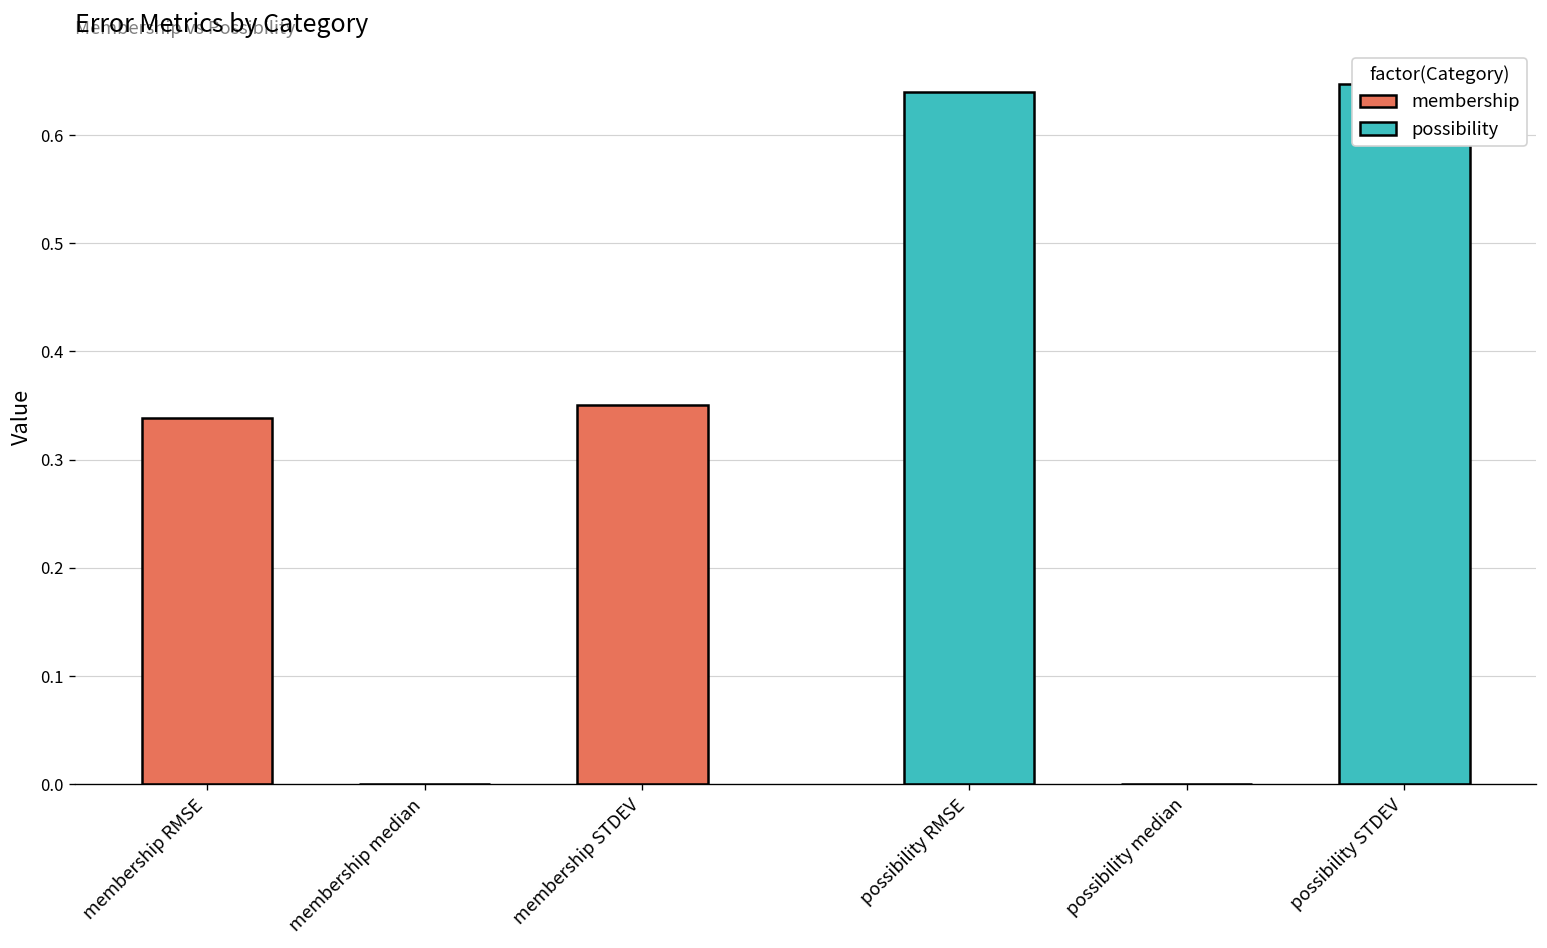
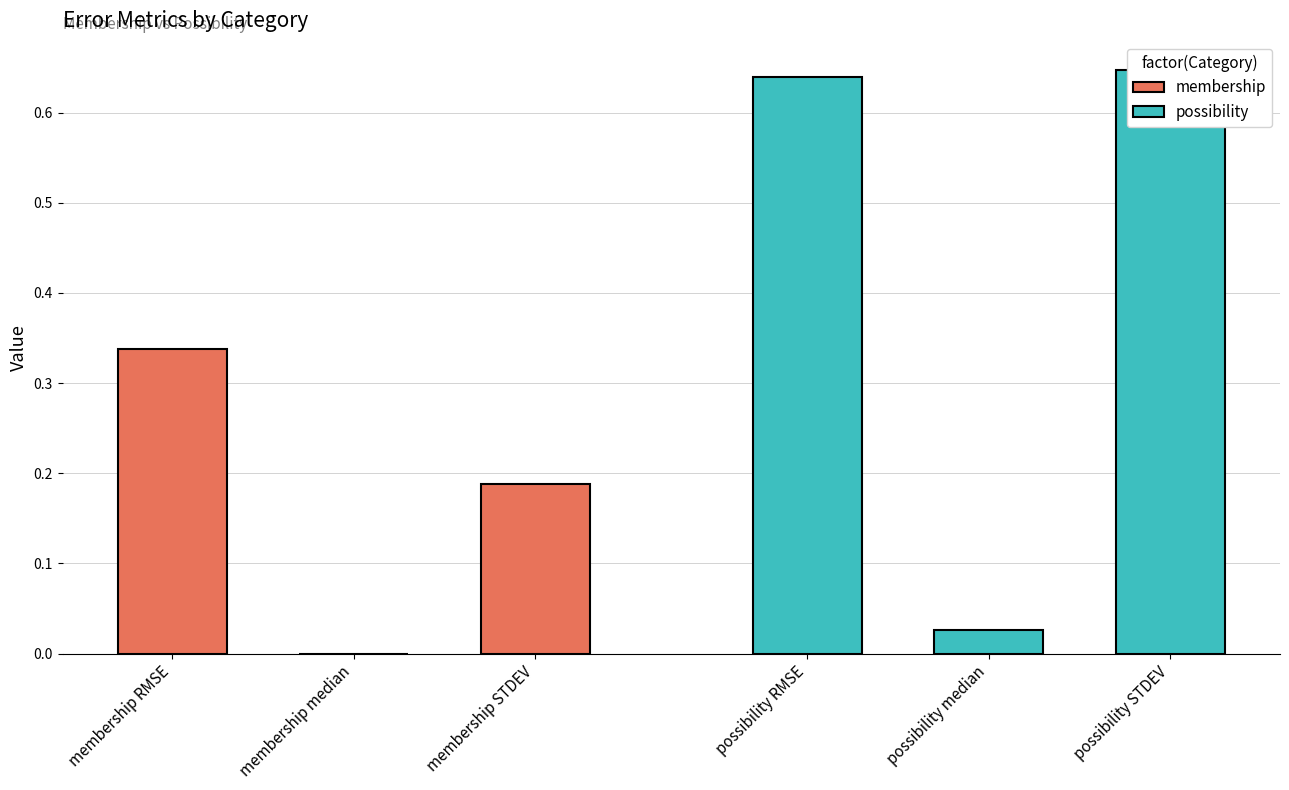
membership, membership STDEV: 0.35 -> 0.19
possibility, possibility median: 0.00 -> 0.03
